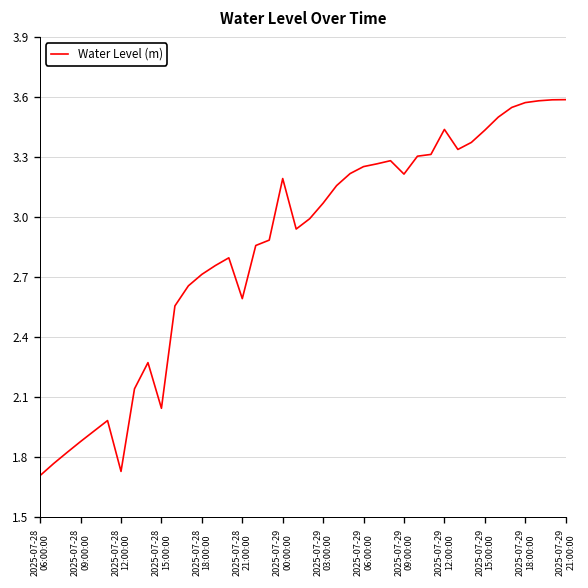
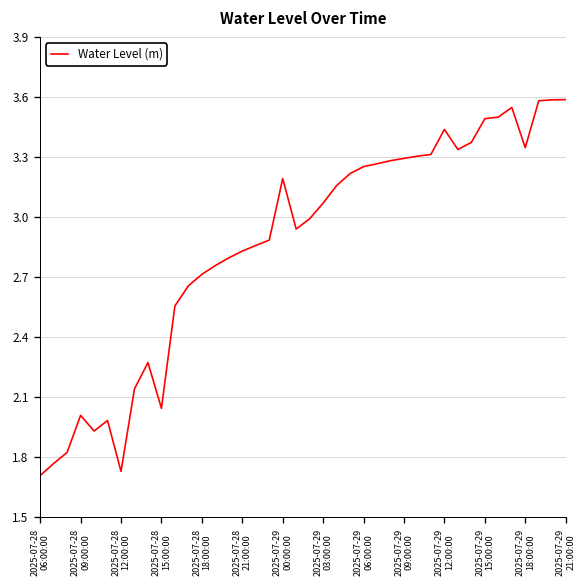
2025-07-28 09:00:00: 1.88 -> 2.01
2025-07-28 21:00:00: 2.59 -> 2.83
2025-07-29 09:00:00: 3.22 -> 3.29
2025-07-29 15:00:00: 3.44 -> 3.49
2025-07-29 18:00:00: 3.57 -> 3.35
